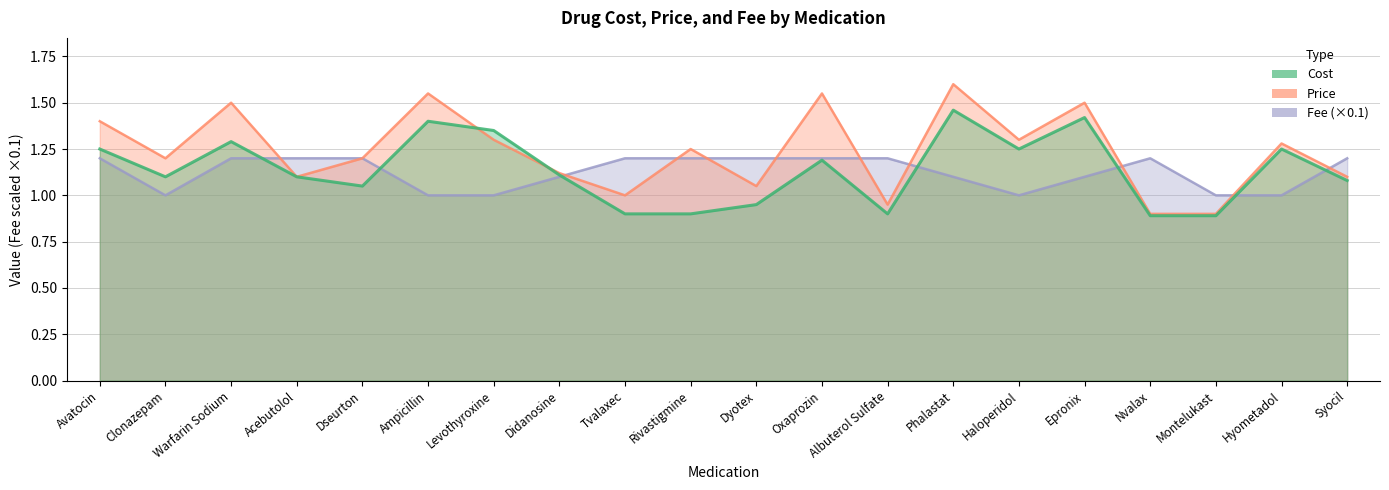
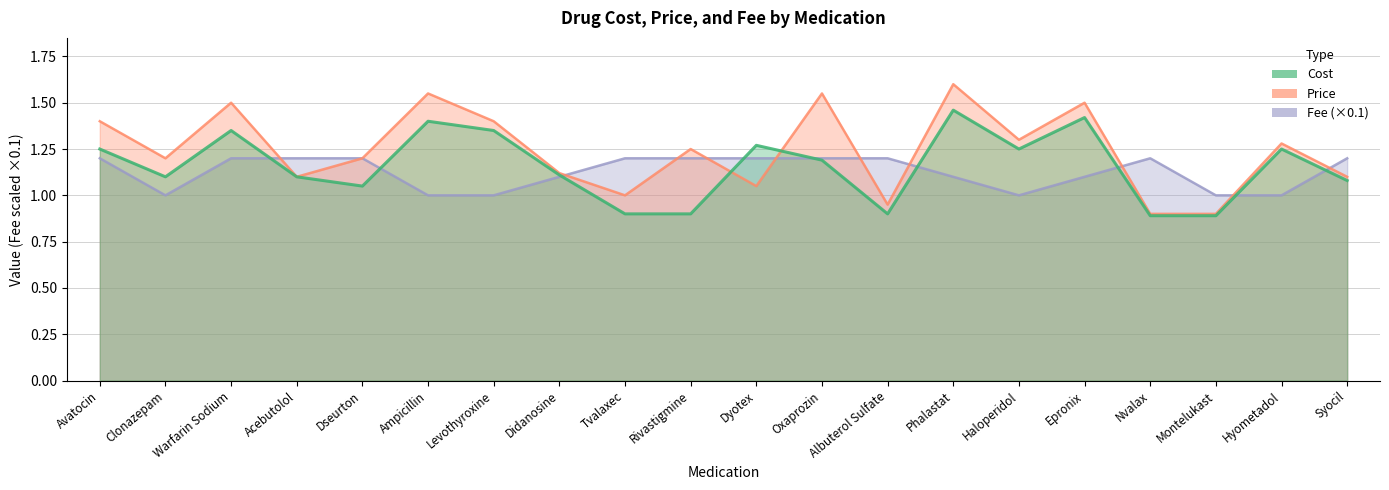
Cost, Warfarin Sodium: 1.29 -> 1.35
Price, Levothyroxine: 1.3 -> 1.4
Cost, Dyotex: 0.95 -> 1.27
